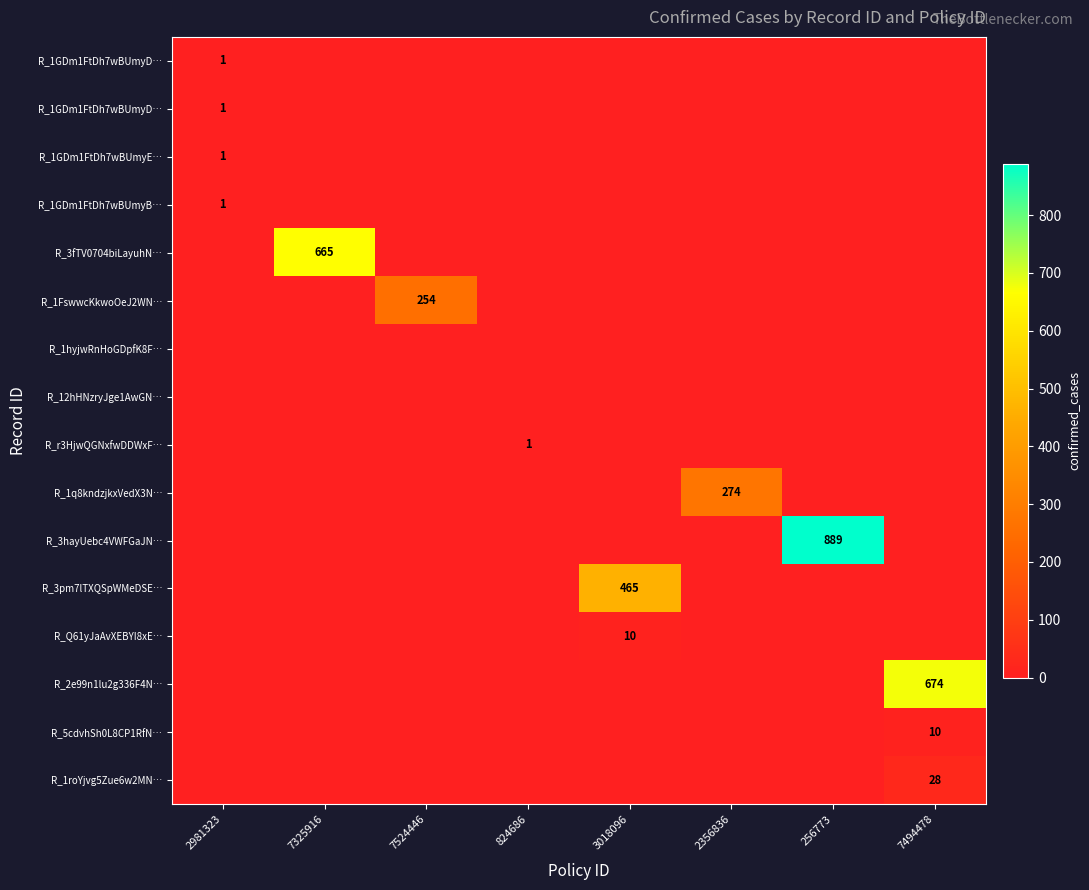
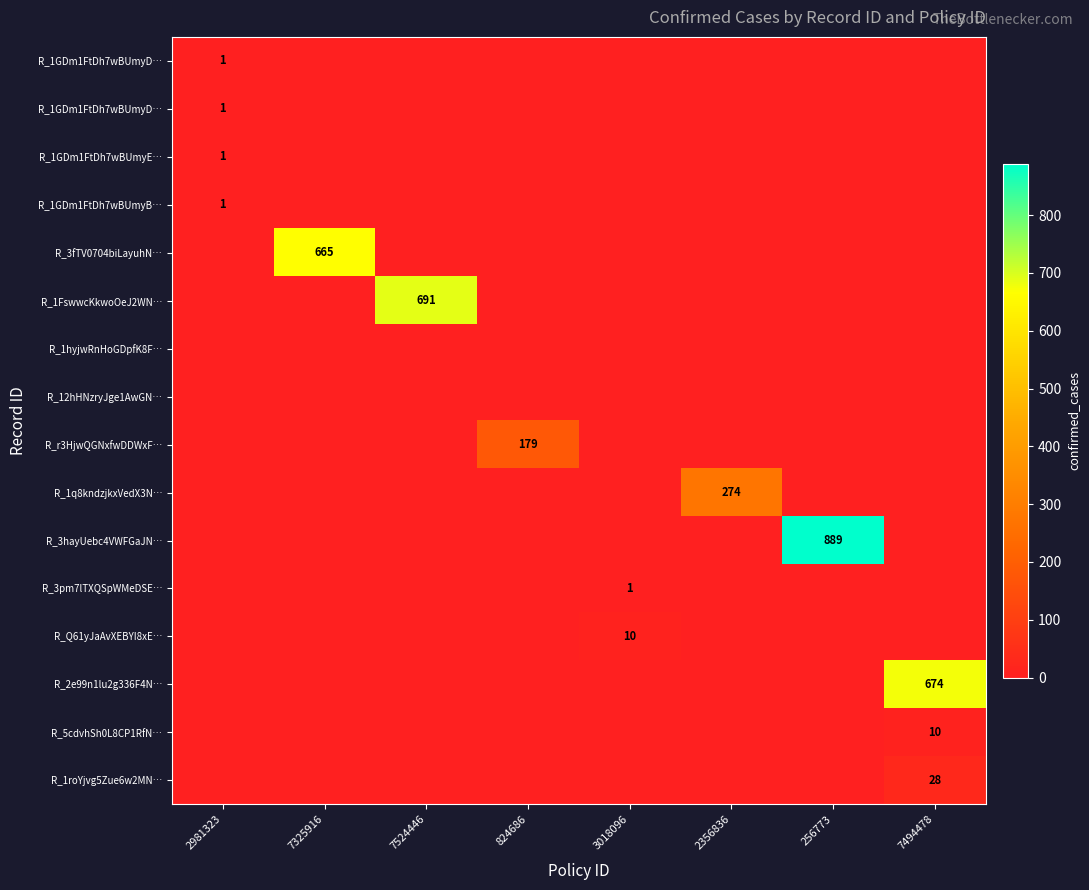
R_1FswwcKkwoOeJ2WN…, 7524446: 254 -> 691
R_r3HjwQGNxfwDDWxF…, 824686: 1 -> 179
R_3pm7lTXQSpWMeDSE…, 3018096: 465 -> 1
